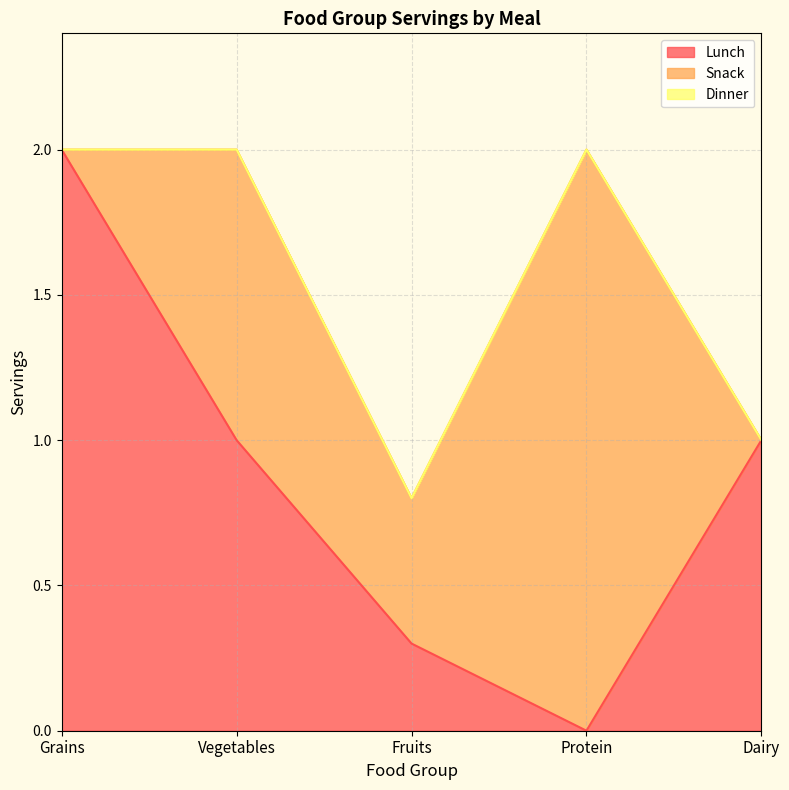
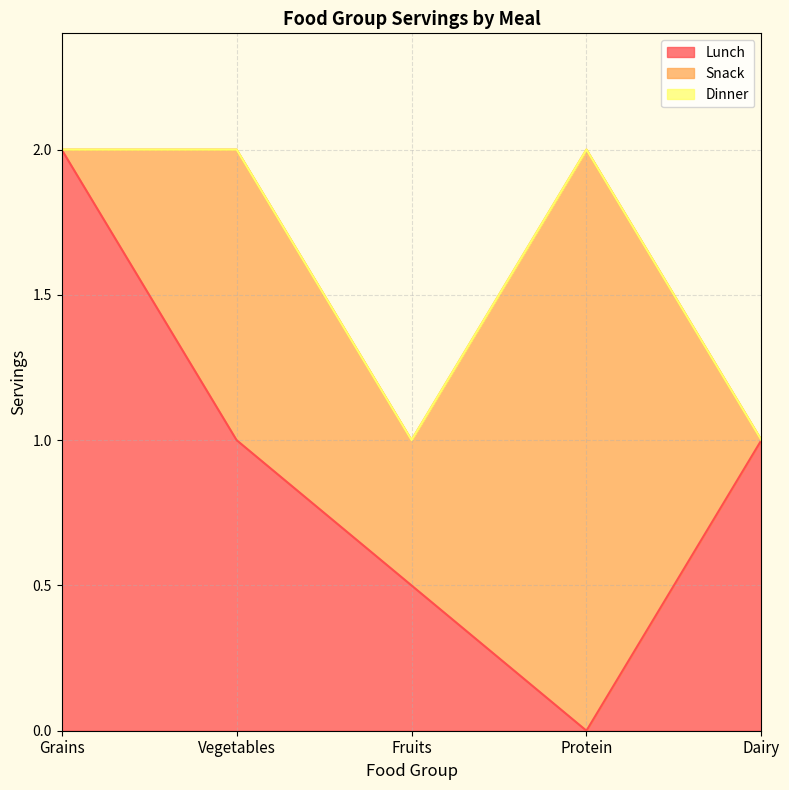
Lunch, Fruits: 0.3 -> 0.5
